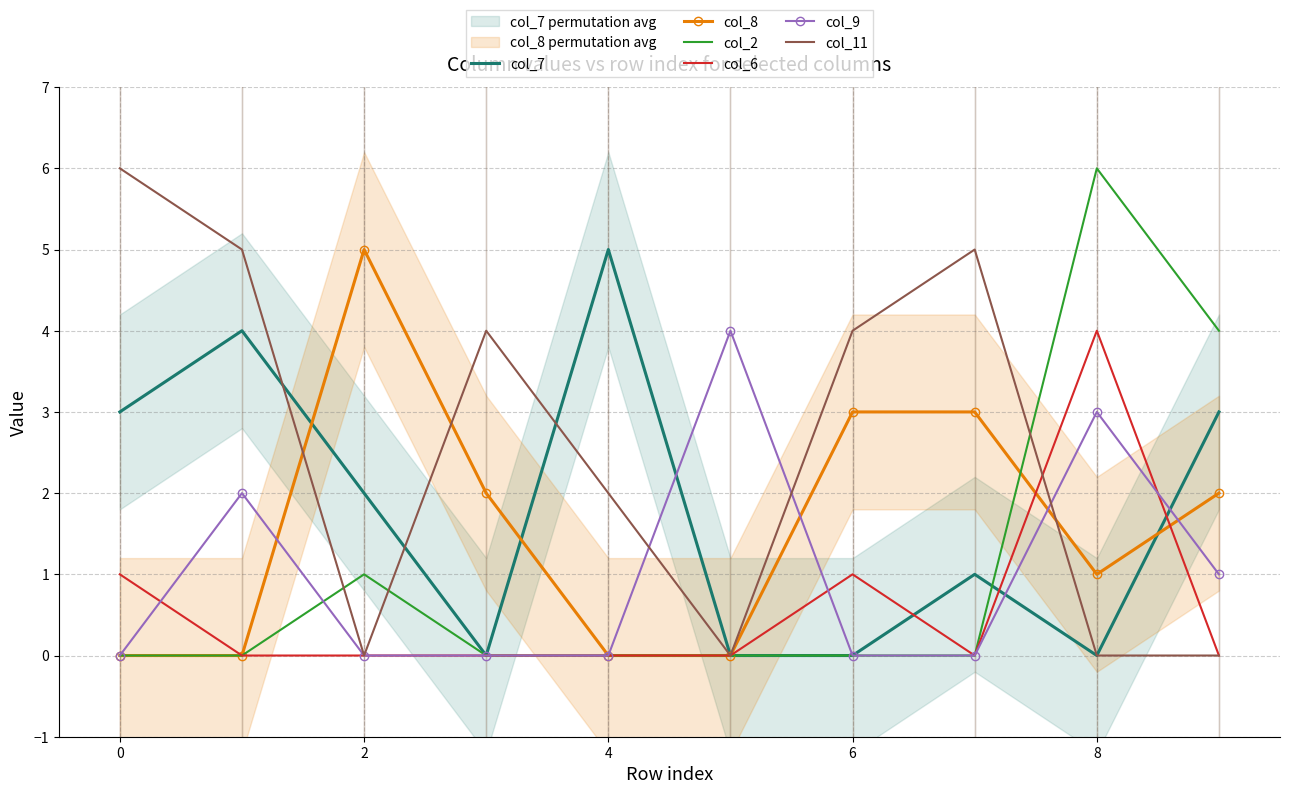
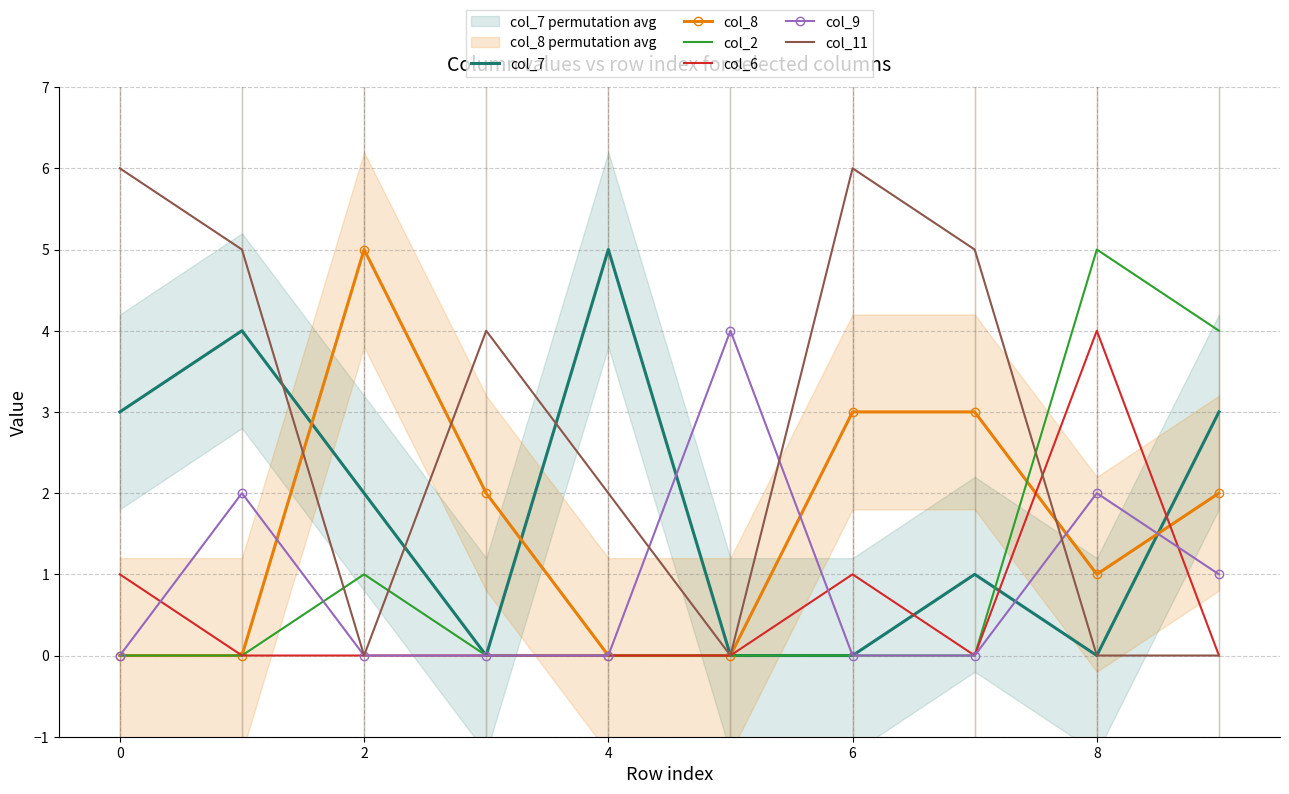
col_11, 6: 4 -> 6
col_2, 8: 6 -> 5
col_9, 8: 3 -> 2
